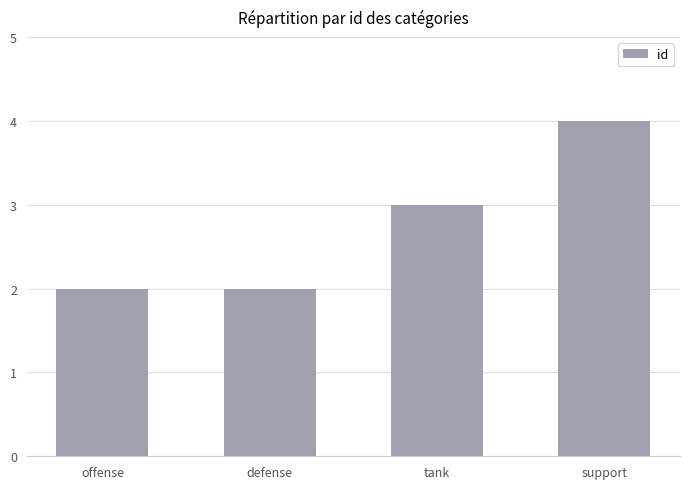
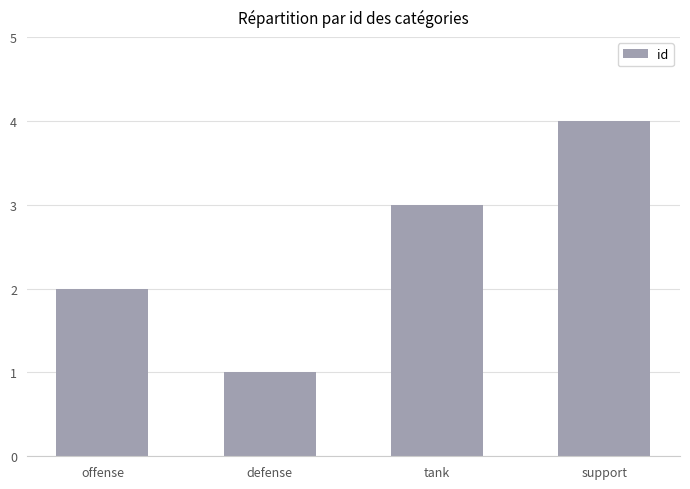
defense: 2 -> 1
